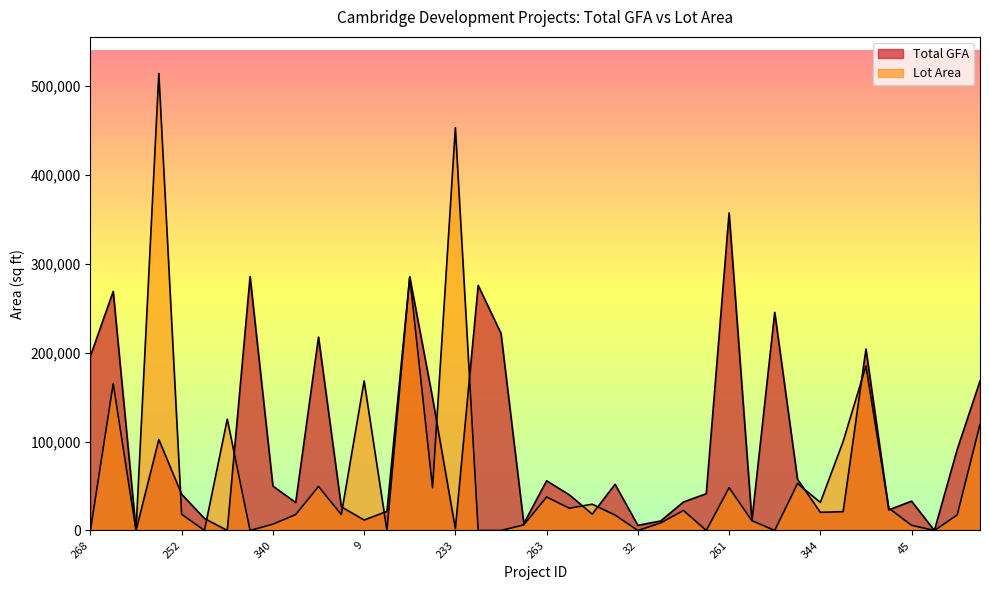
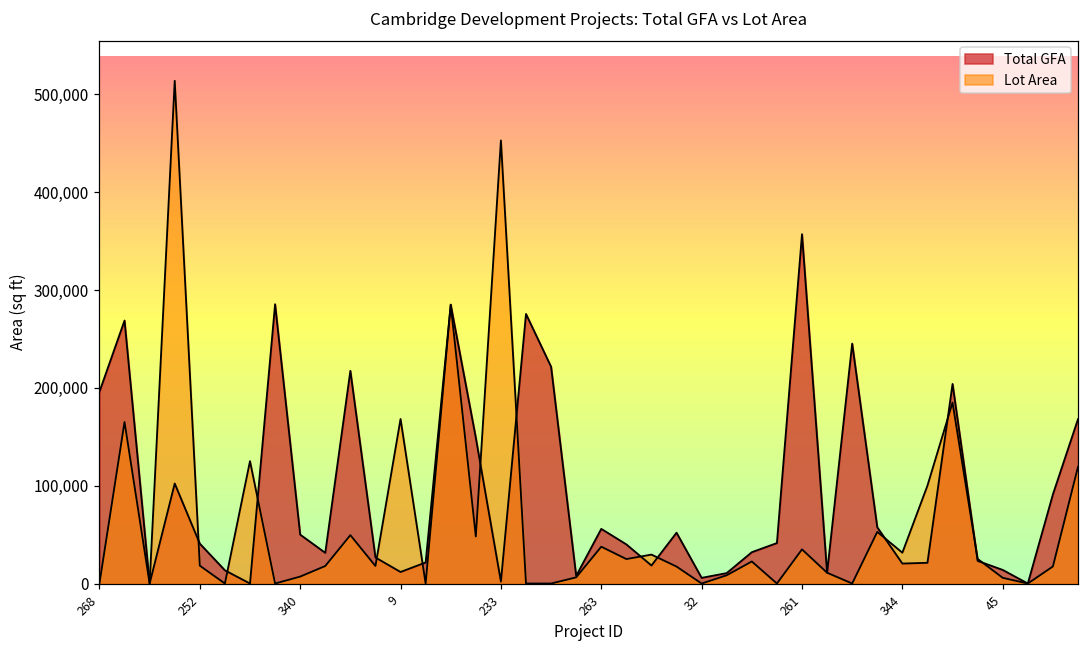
Lot Area, 261: 50,000 -> 30,000
Total GFA, 45: 30,000 -> 10,000
